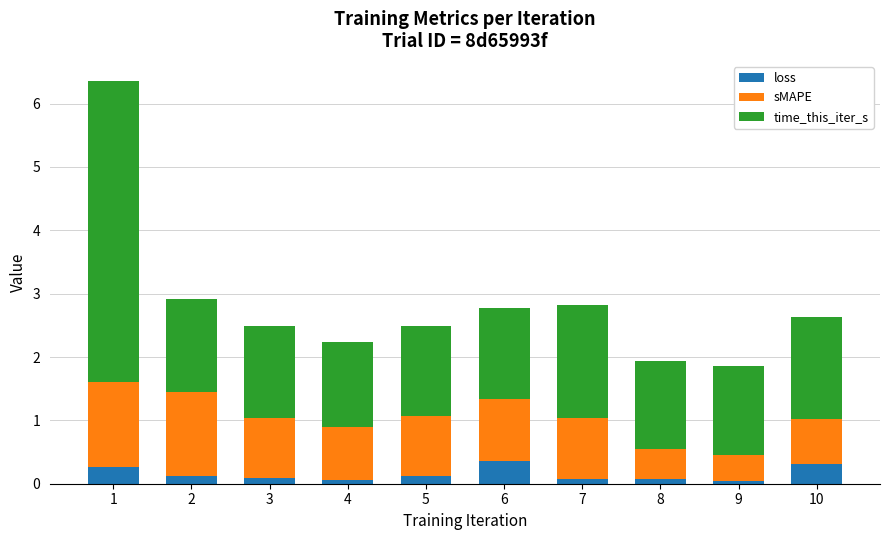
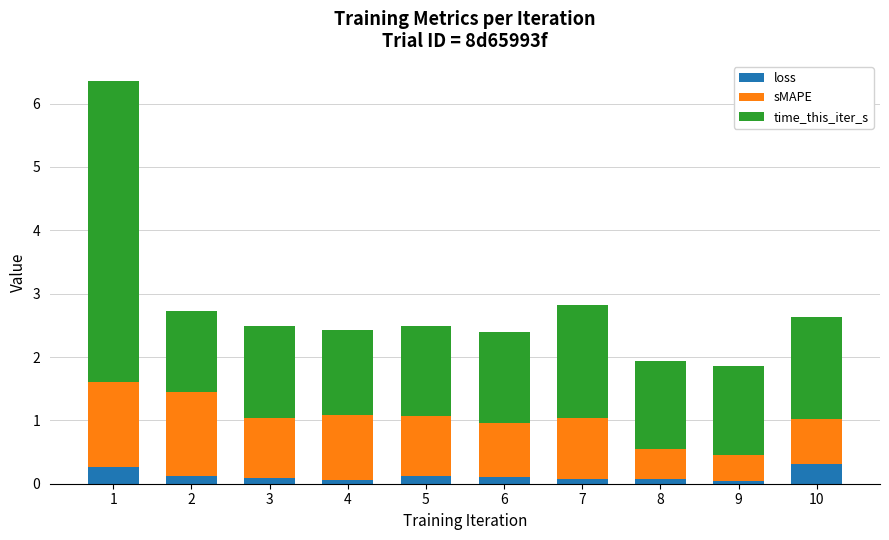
time_this_iter_s, 2: 1.5 -> 1.3
sMAPE, 4: 0.8 -> 1.0
loss, 6: 0.4 -> 0.1
sMAPE, 6: 1.0 -> 0.9
